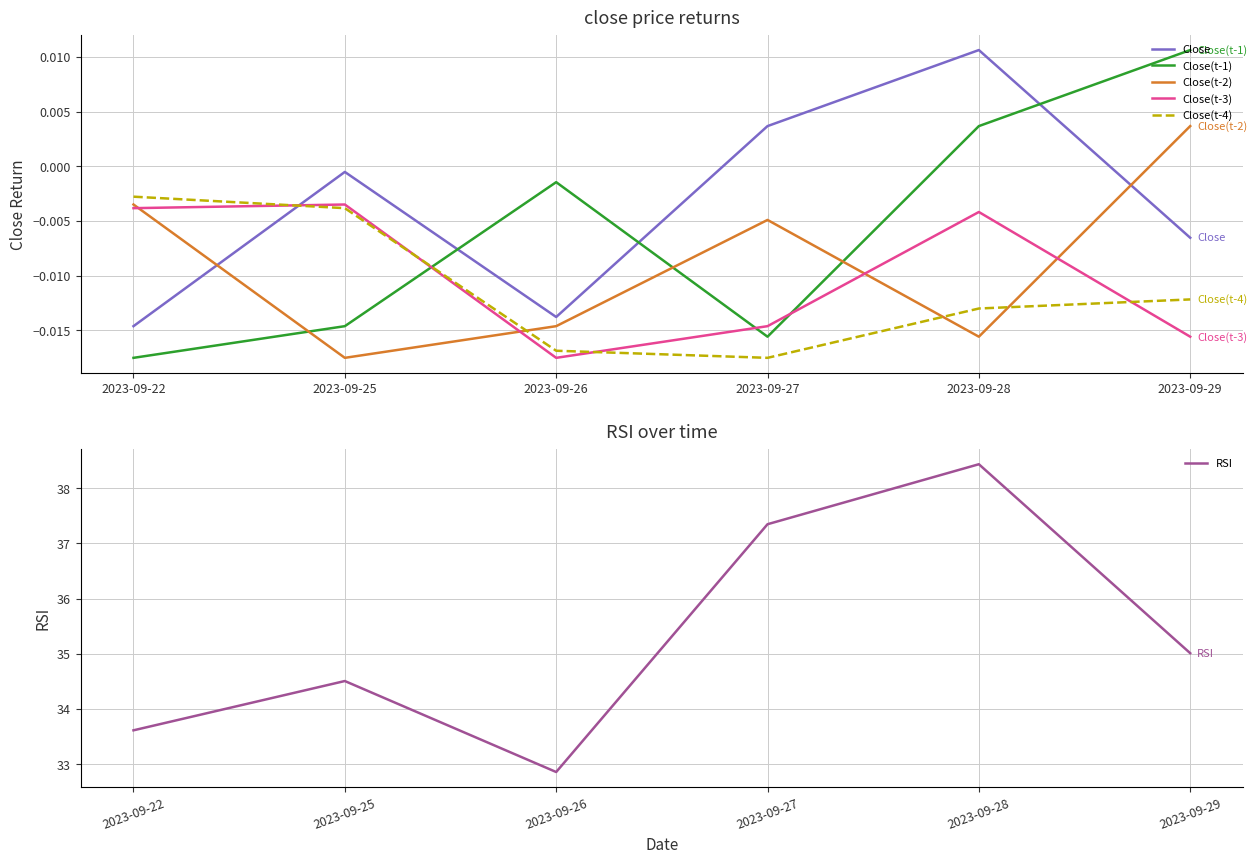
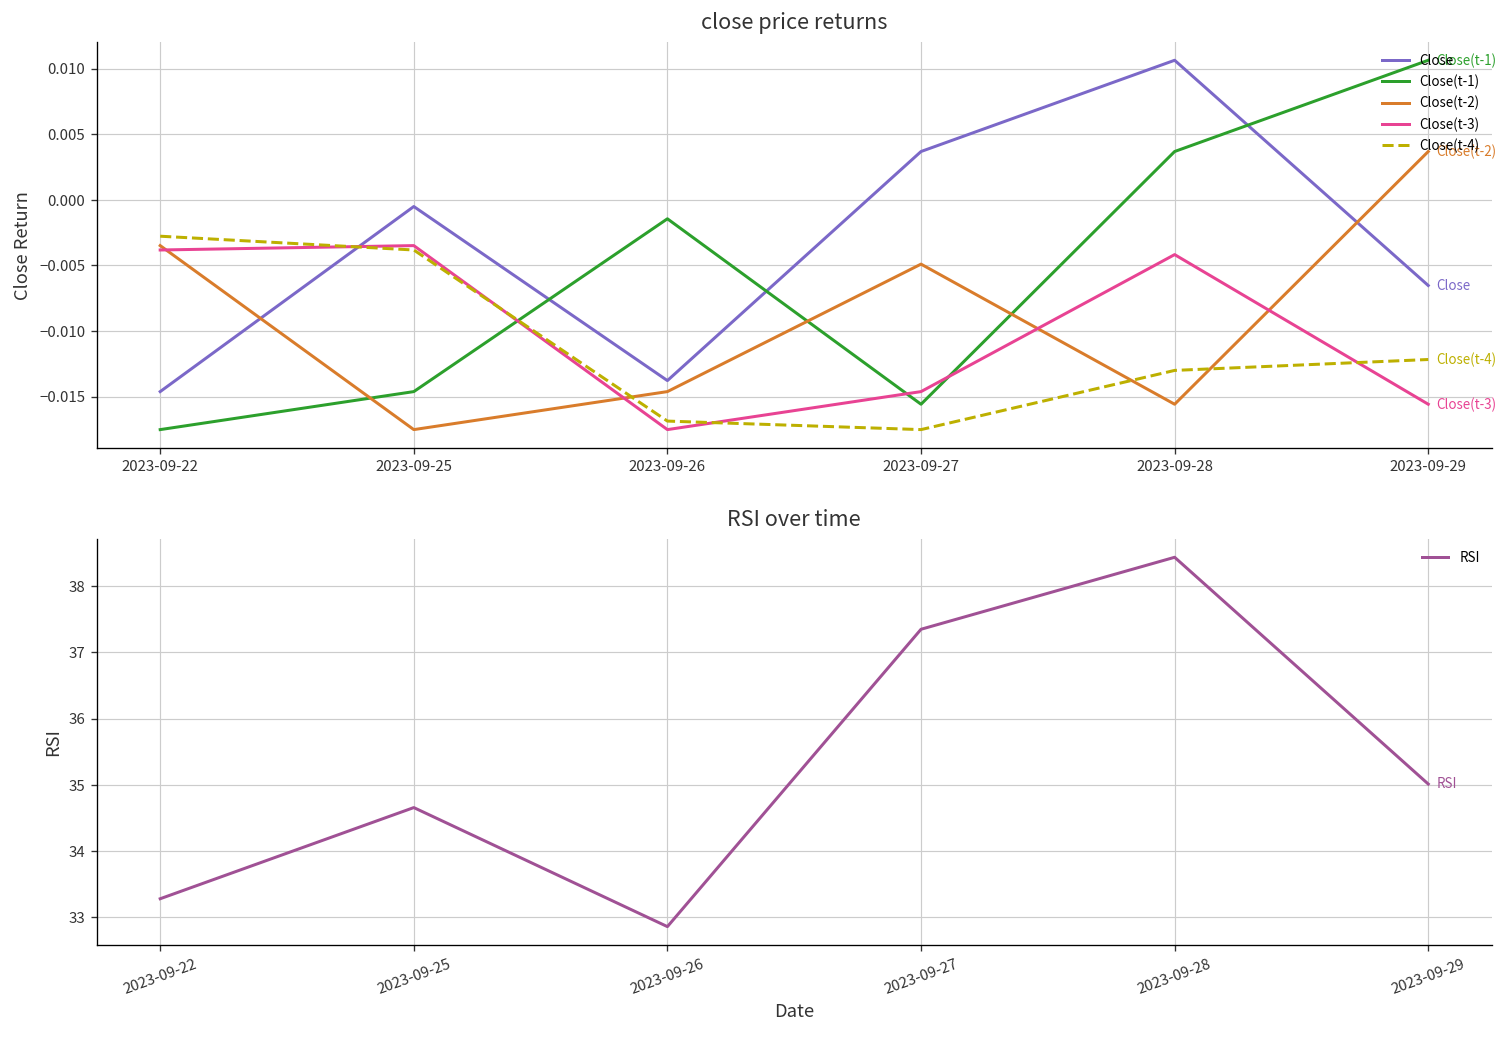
RSI over time, 2023-09-22: 33.6 -> 33.3
RSI over time, 2023-09-25: 34.5 -> 34.7
